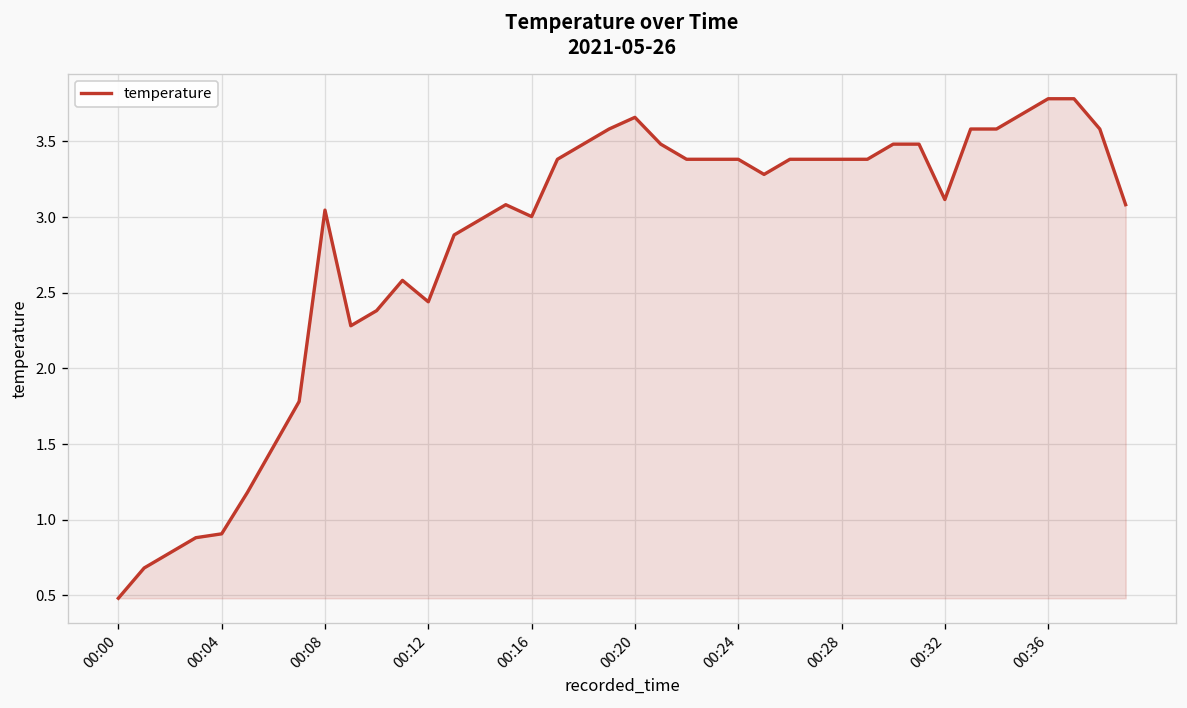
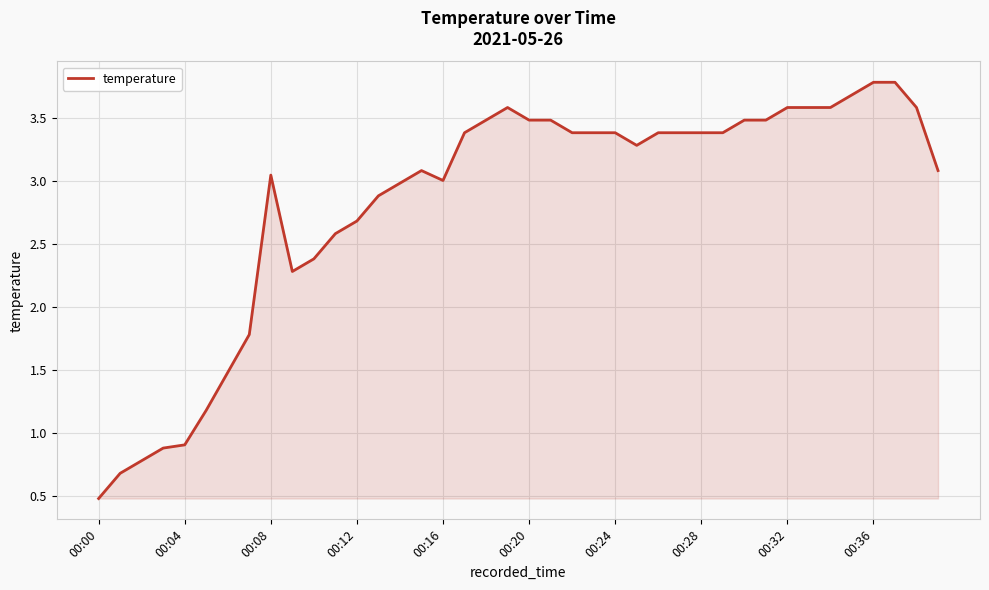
00:12: 2.44 -> 2.68
00:20: 3.66 -> 3.48
00:32: 3.12 -> 3.58
